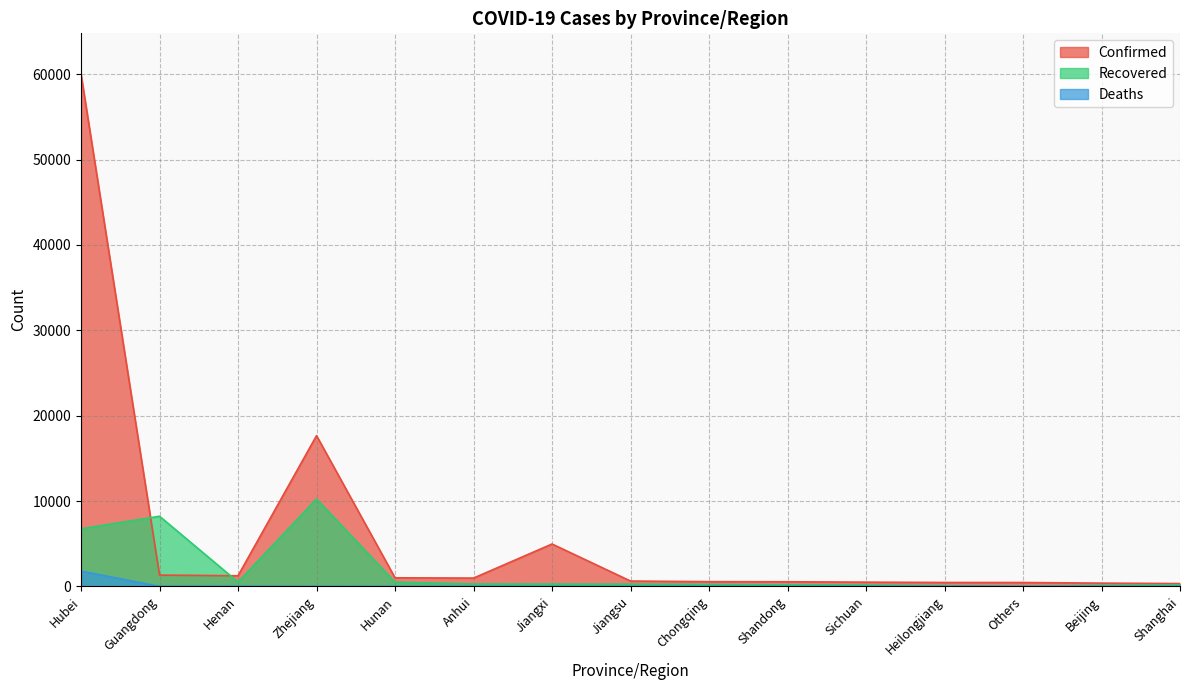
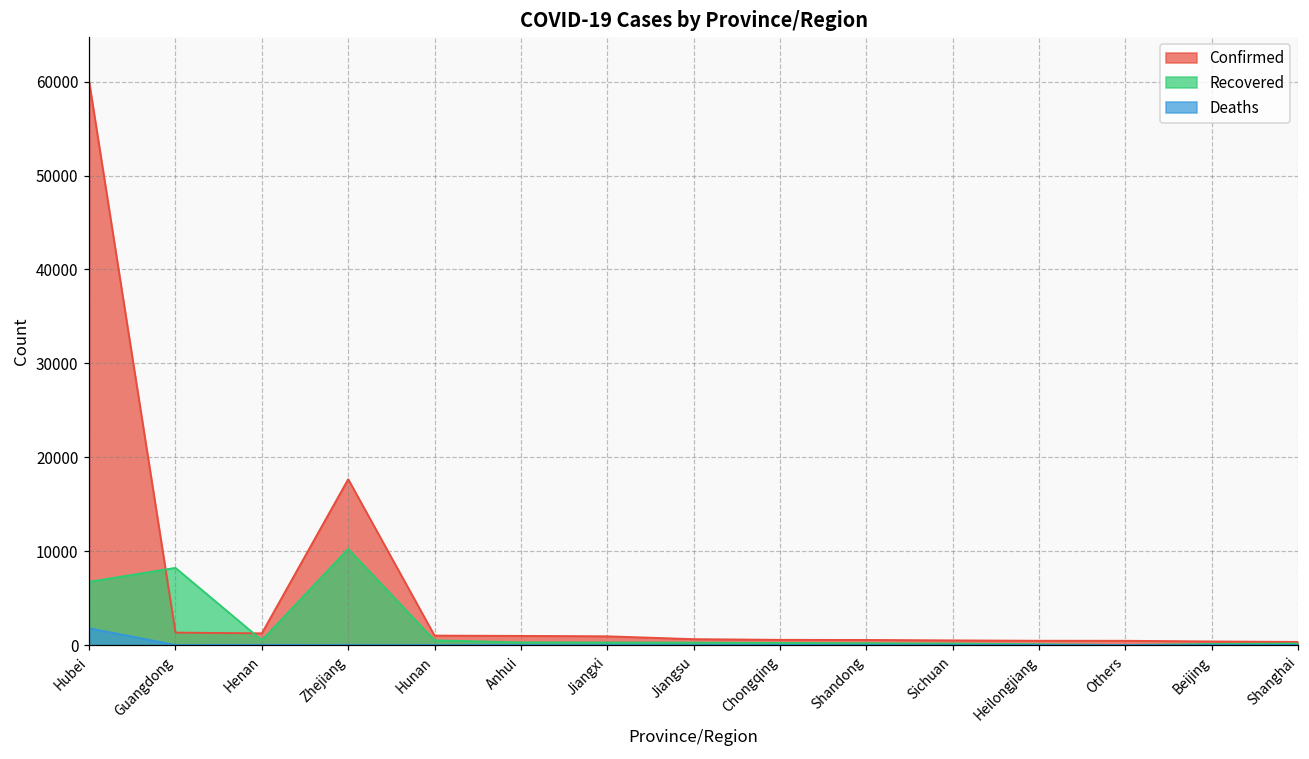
Confirmed, Jiangxi: 5000 -> 1000
